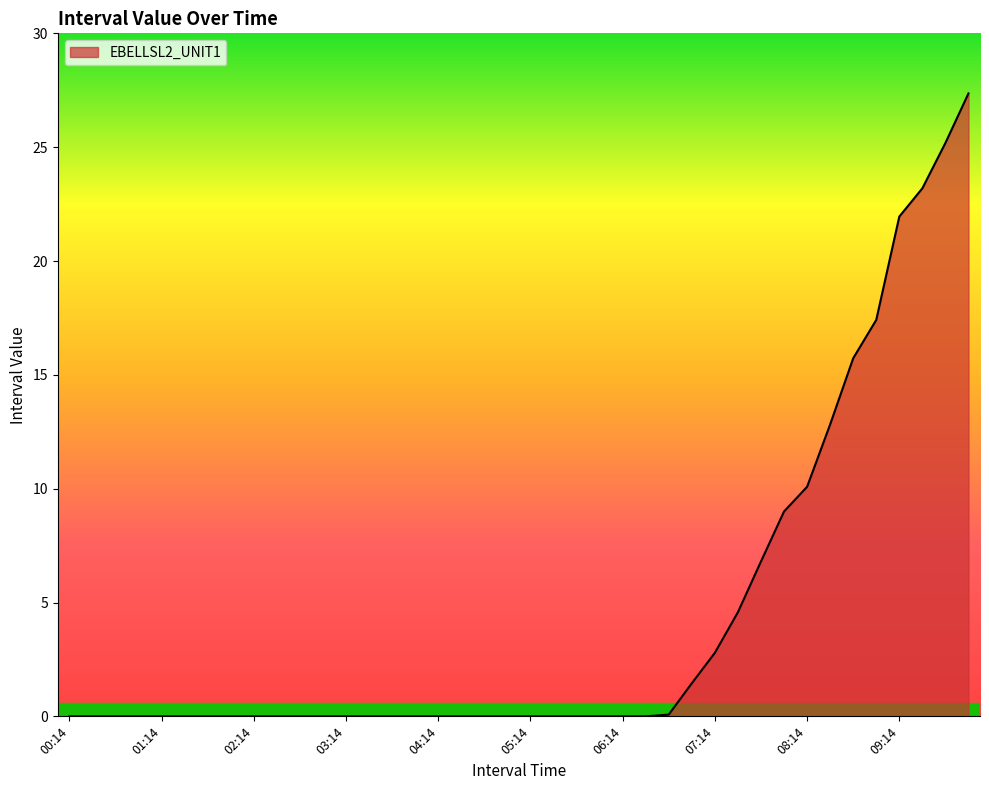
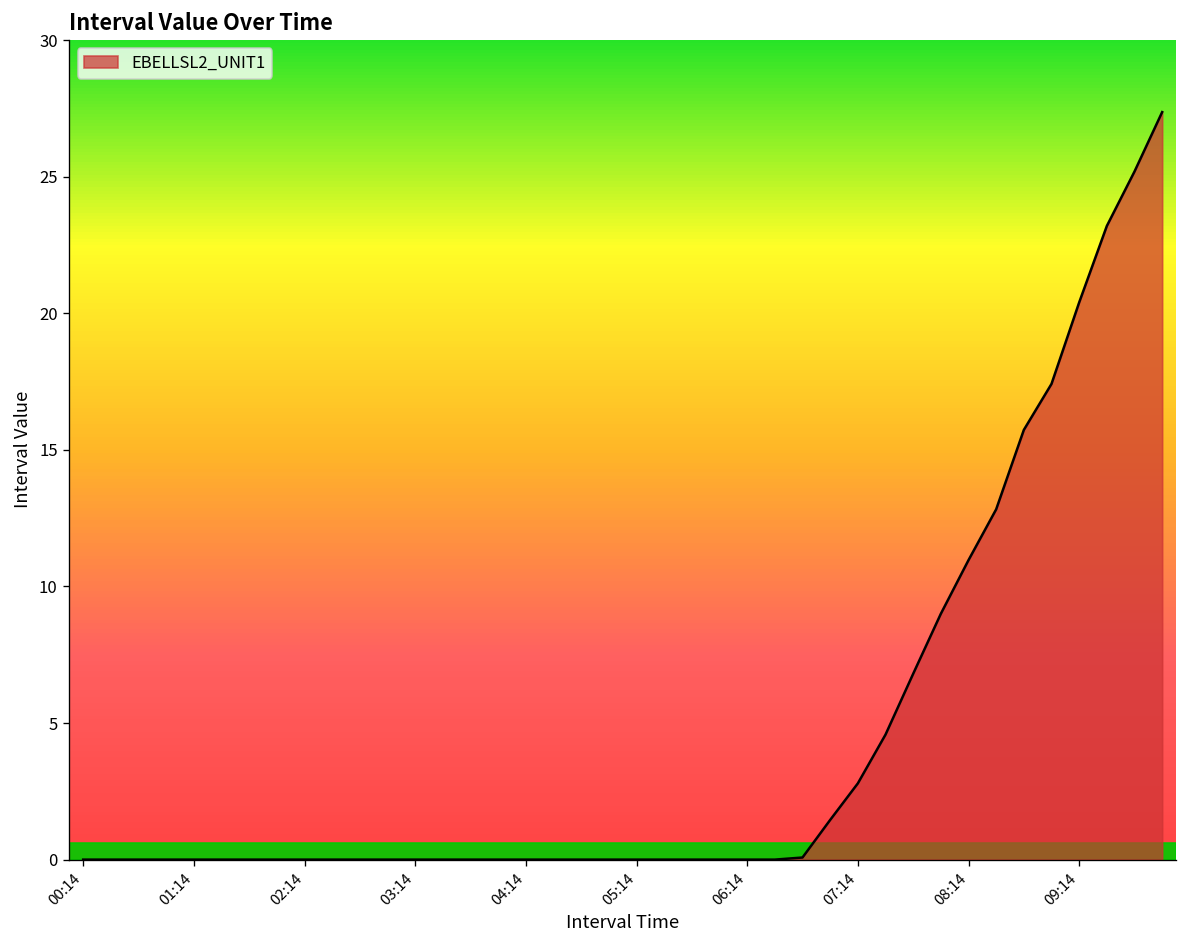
08:14: 10.1 -> 11.0
09:14: 22.0 -> 20.4
